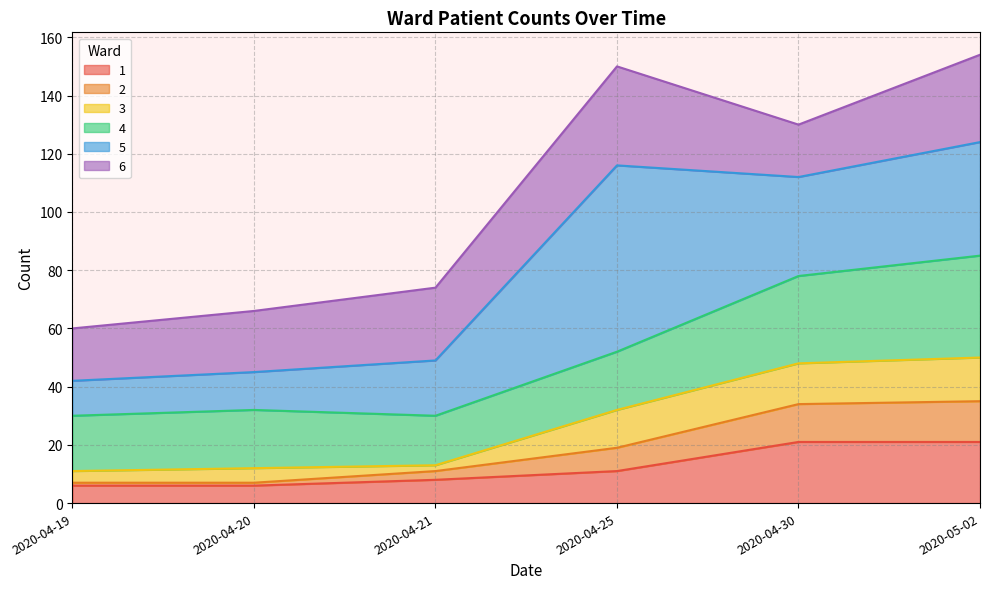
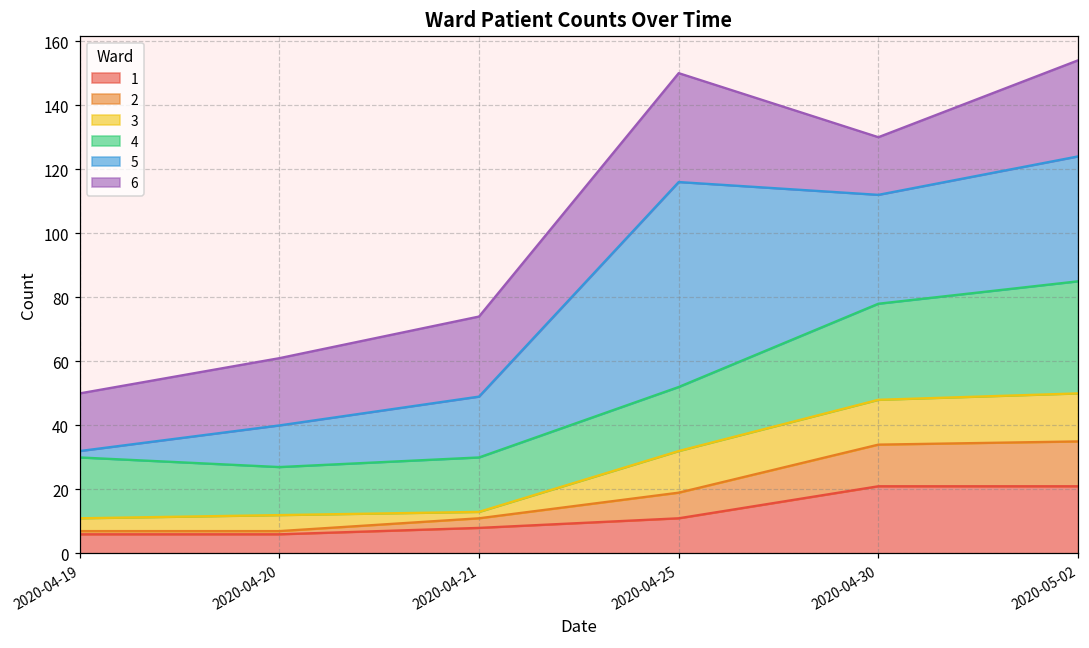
5, 2020-04-19: 12 -> 2
4, 2020-04-20: 20 -> 15
